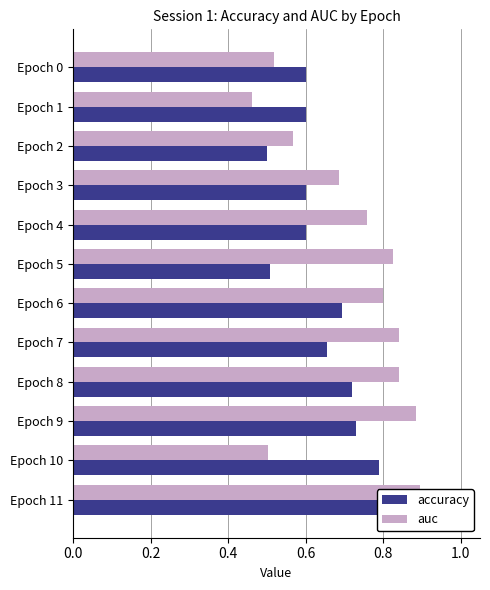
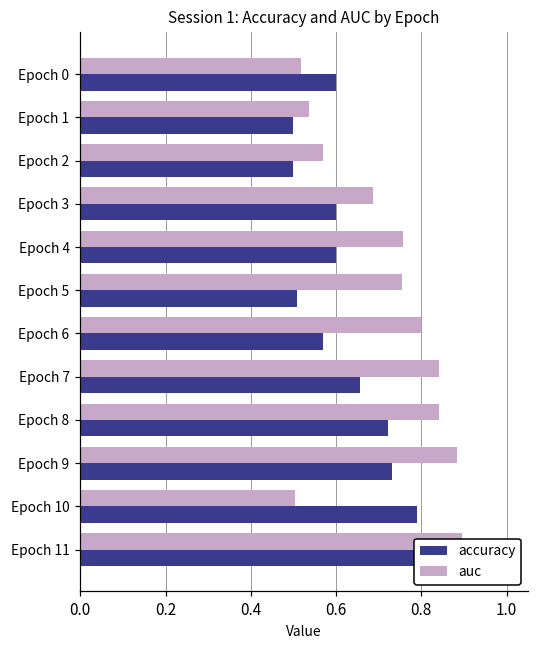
auc, Epoch 1: 0.46 -> 0.54
accuracy, Epoch 1: 0.6 -> 0.5
auc, Epoch 5: 0.83 -> 0.75
accuracy, Epoch 6: 0.69 -> 0.57
